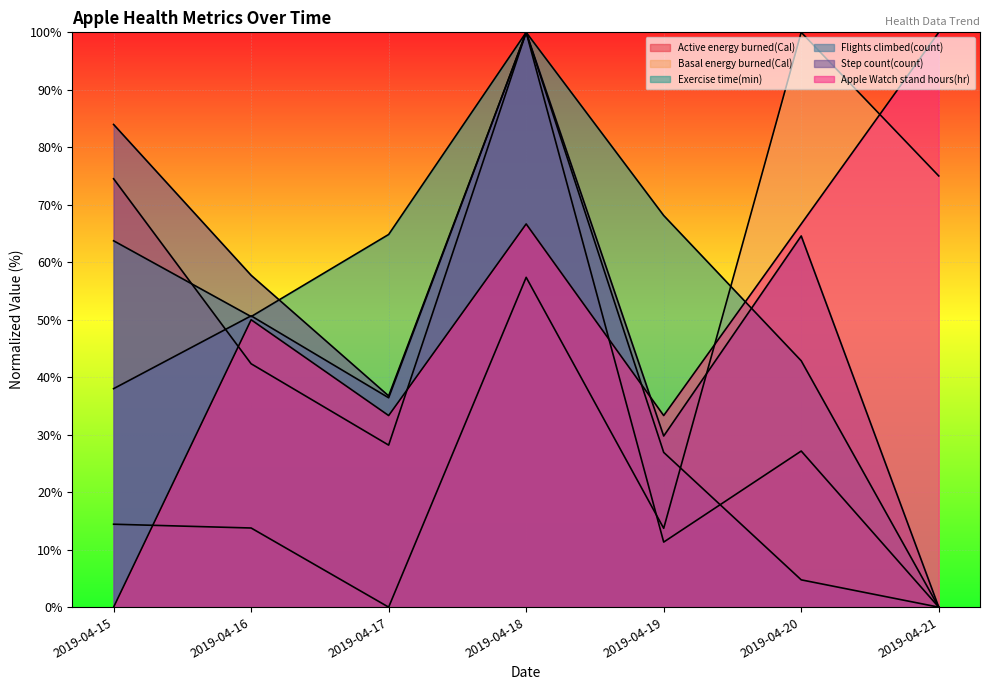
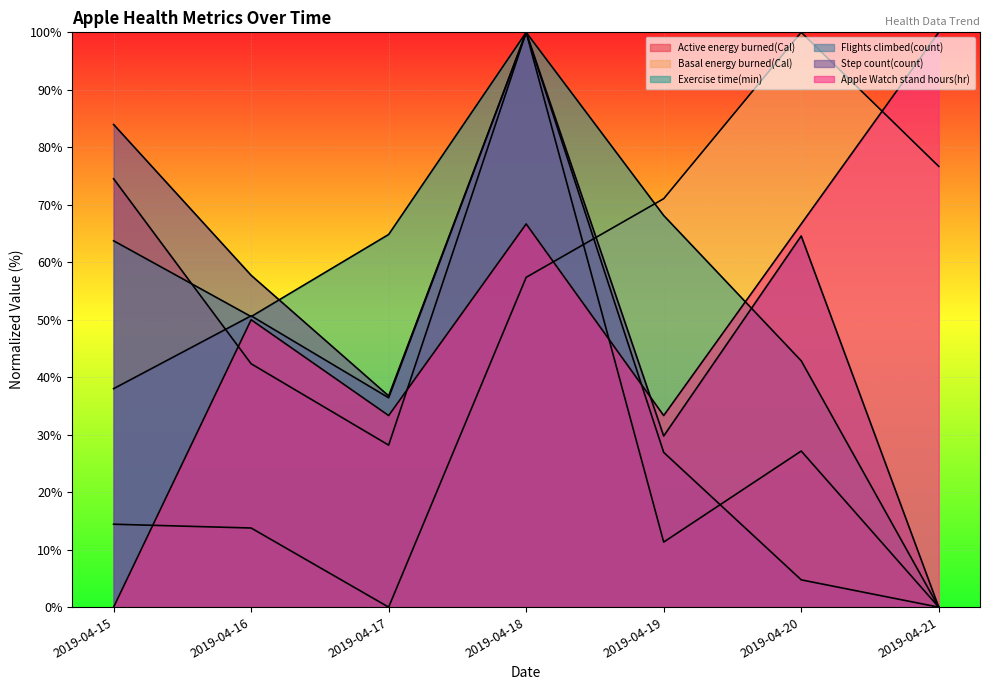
Basal energy burned(Cal), 2019-04-19: 14% -> 71%
Basal energy burned(Cal), 2019-04-21: 75% -> 77%
